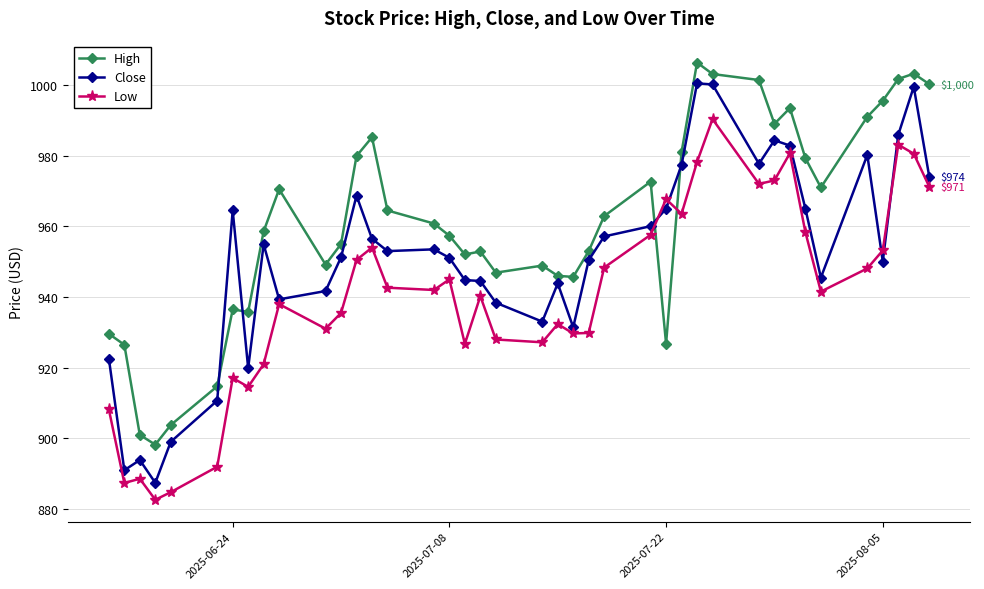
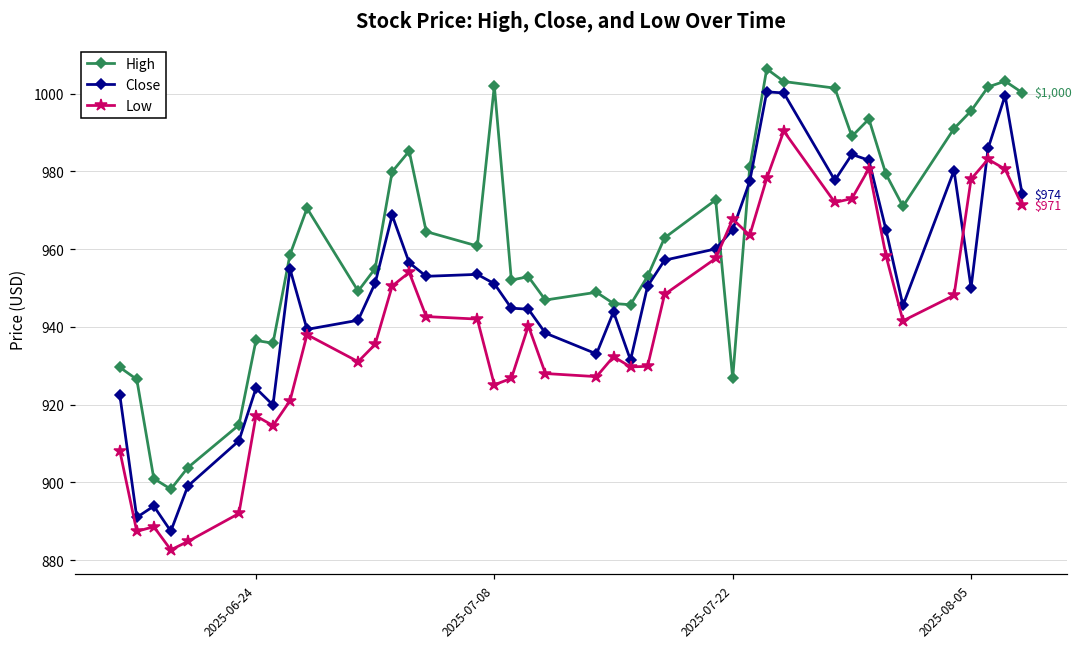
Close, 2025-06-24: 965 -> 924
High, 2025-07-08: 957 -> 1002
Low, 2025-07-08: 945 -> 925
Low, 2025-08-05: 953 -> 978
